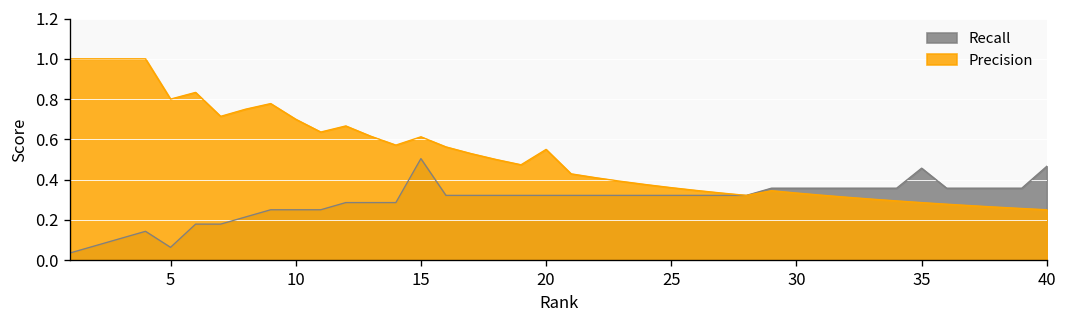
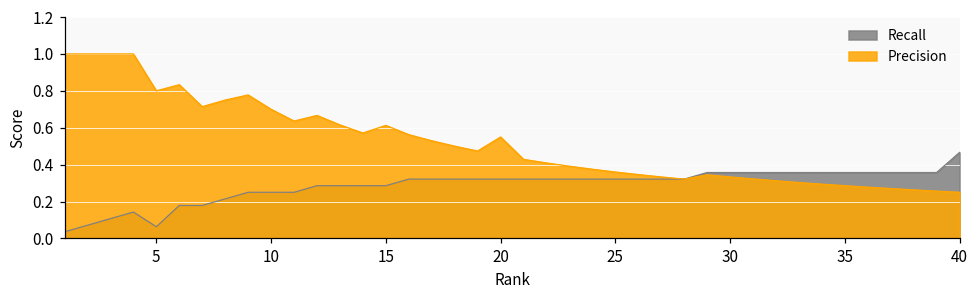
Recall, 15: 0.50 -> 0.29
Recall, 35: 0.46 -> 0.36
